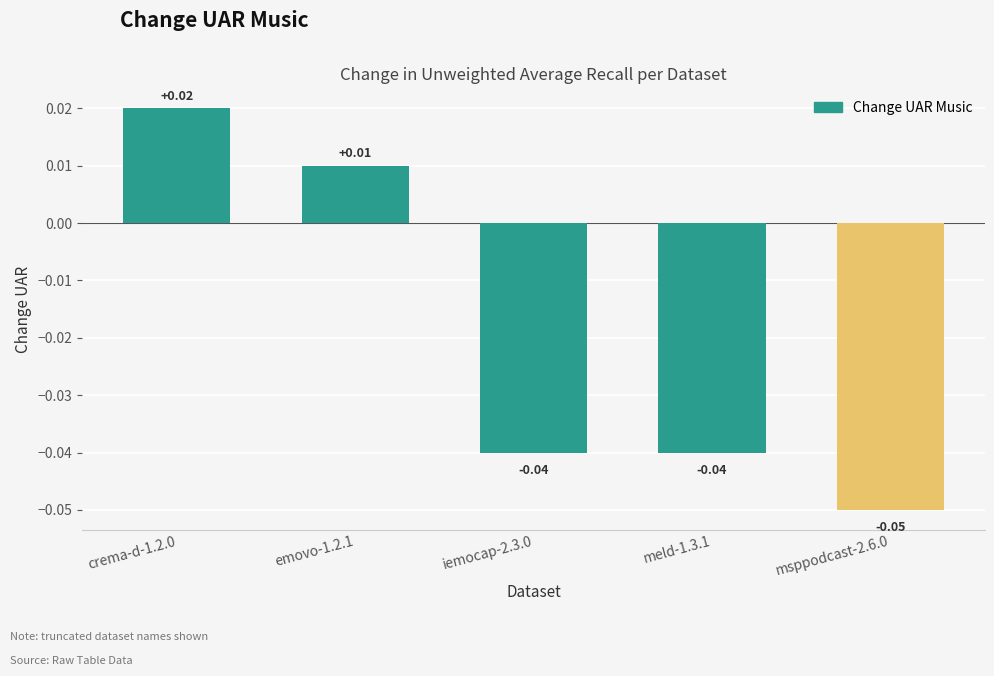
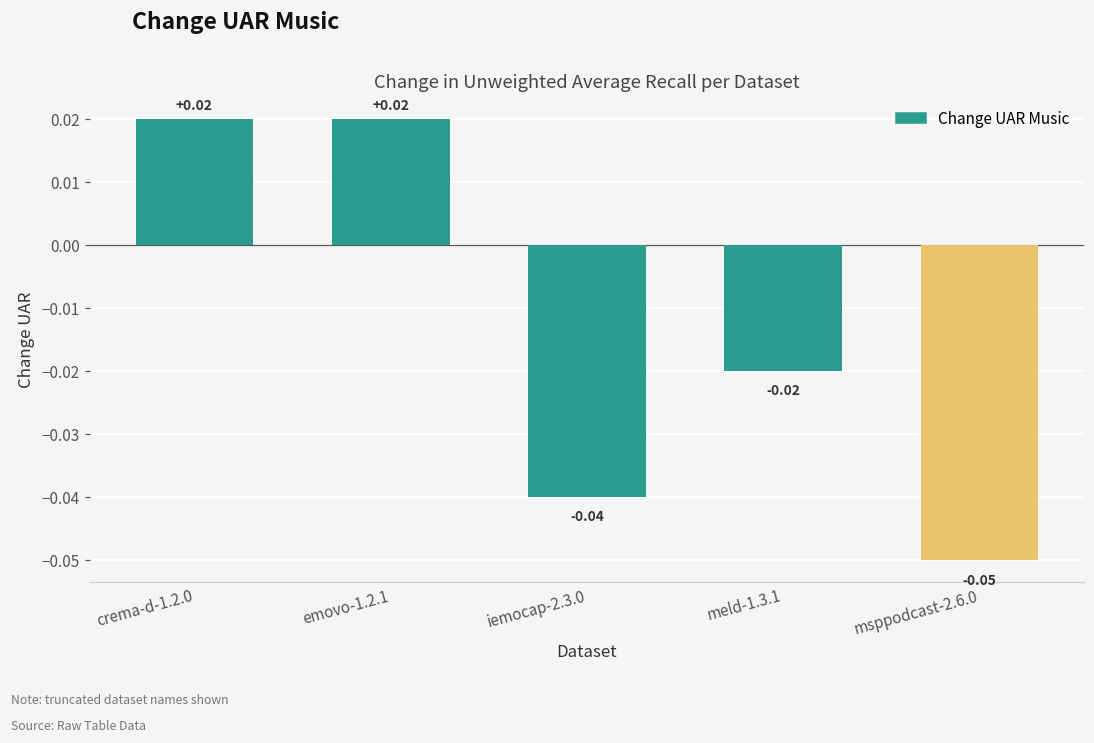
emovo-1.2.1: +0.01 -> +0.02
meld-1.3.1: -0.04 -> -0.02
